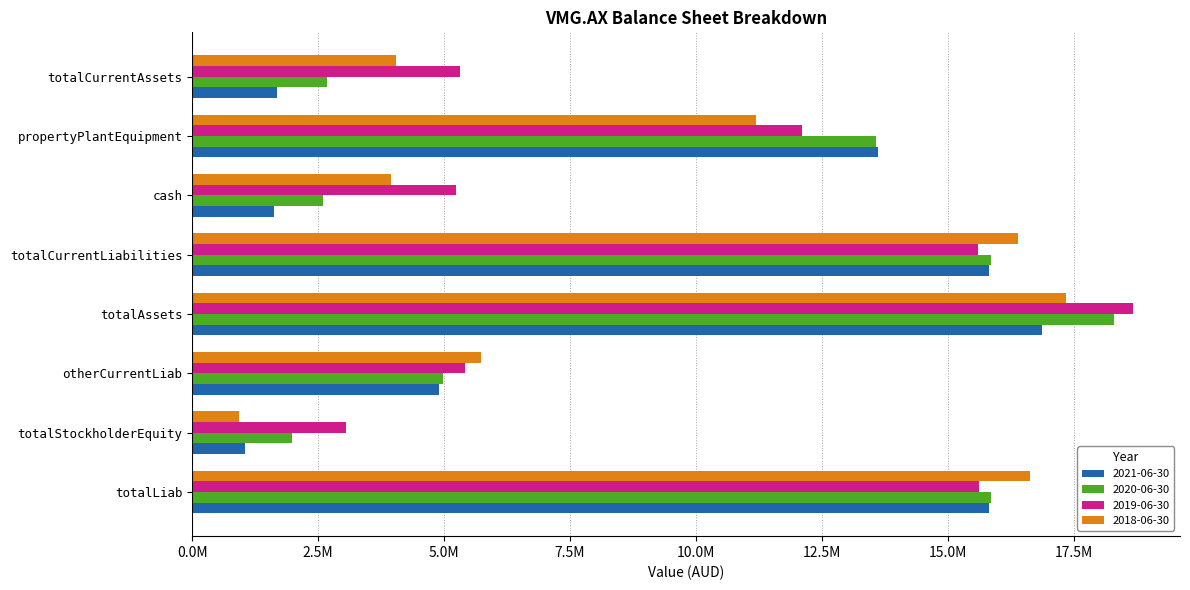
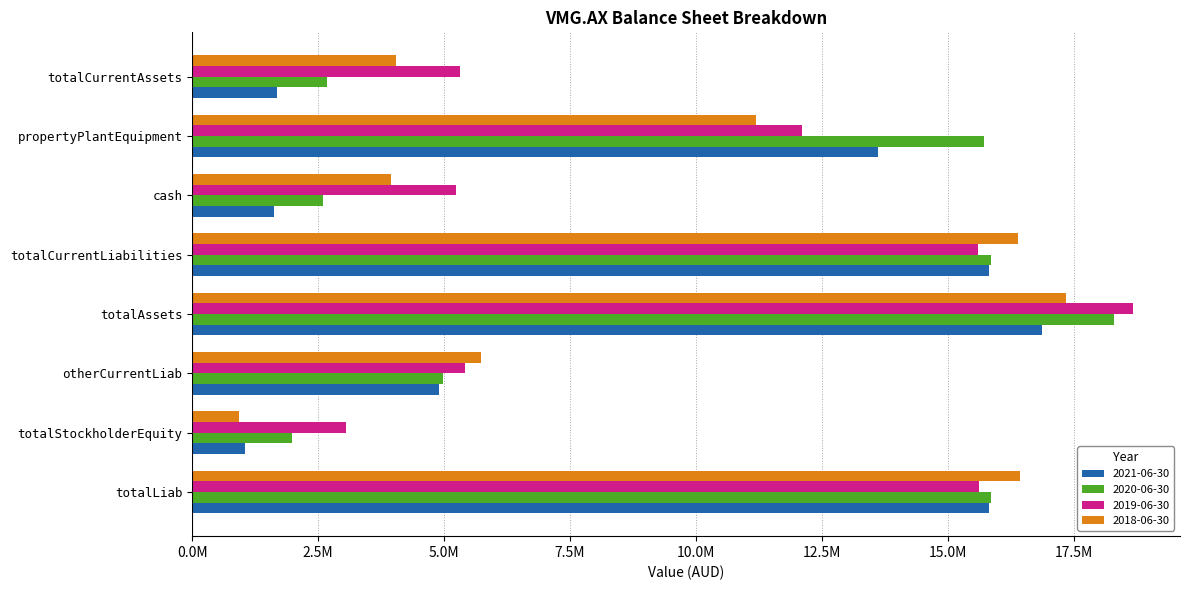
2020-06-30, propertyPlantEquipment: 13600000 -> 15700000
2018-06-30, totalLiab: 16600000 -> 16400000
